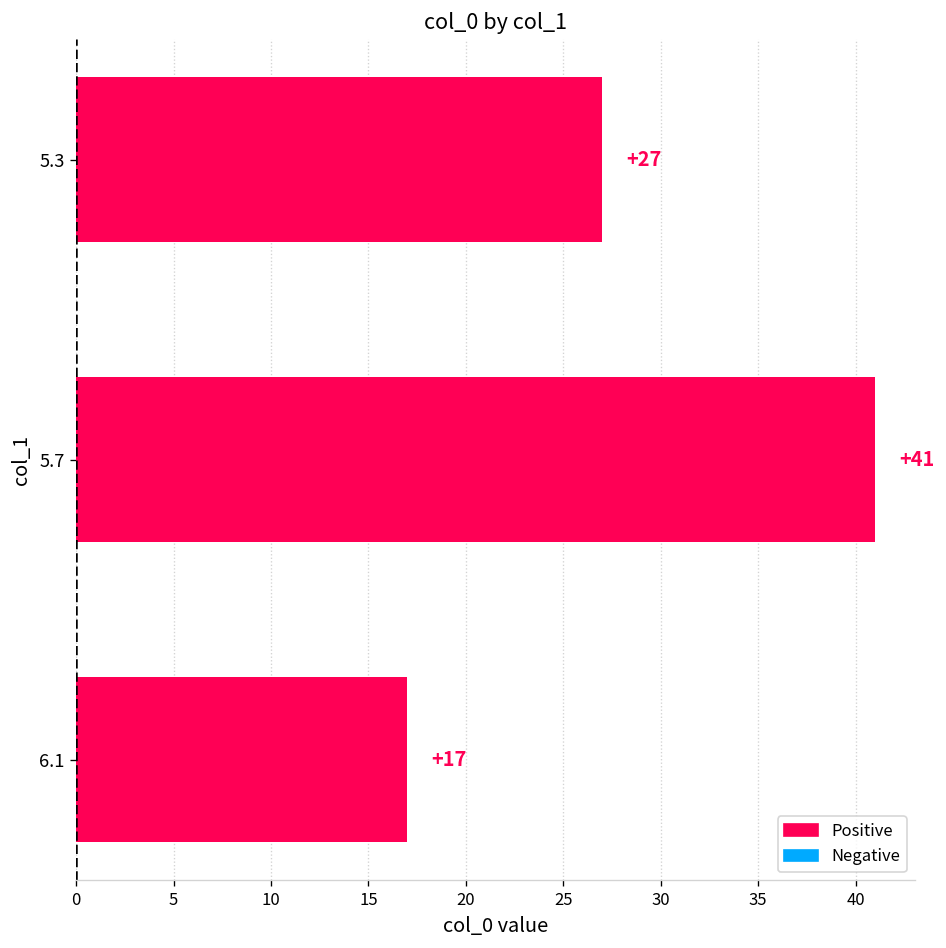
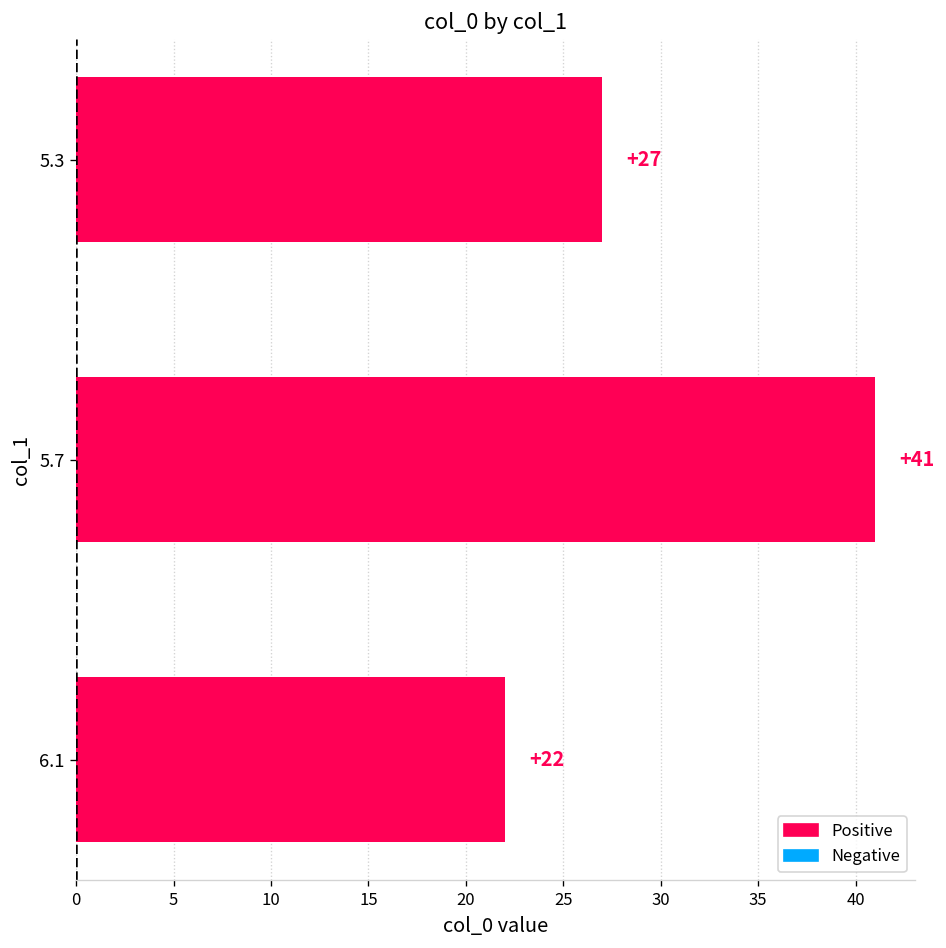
6.1: +17 -> +22
